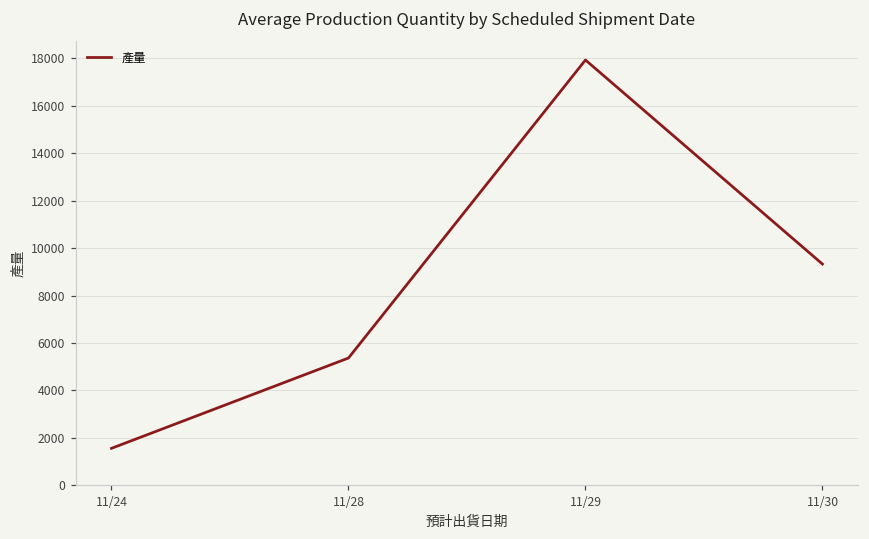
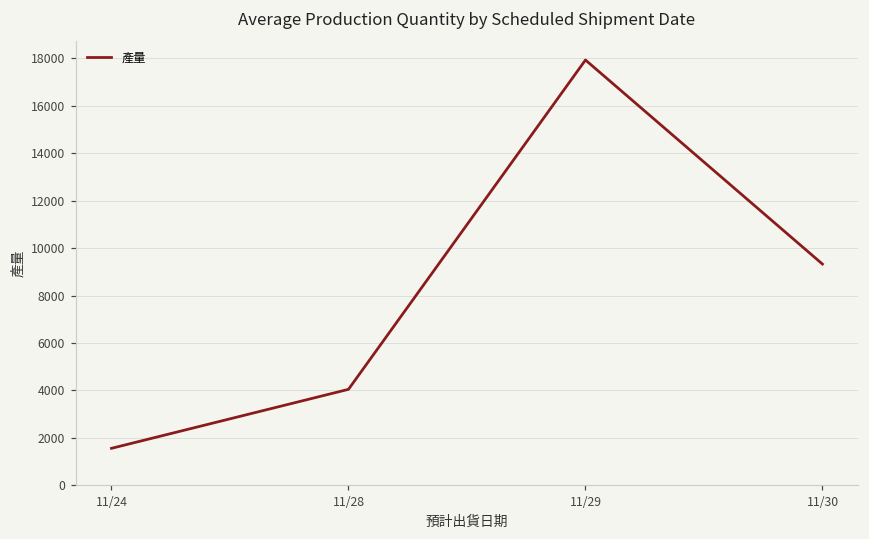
11/28: 5400 -> 4000
